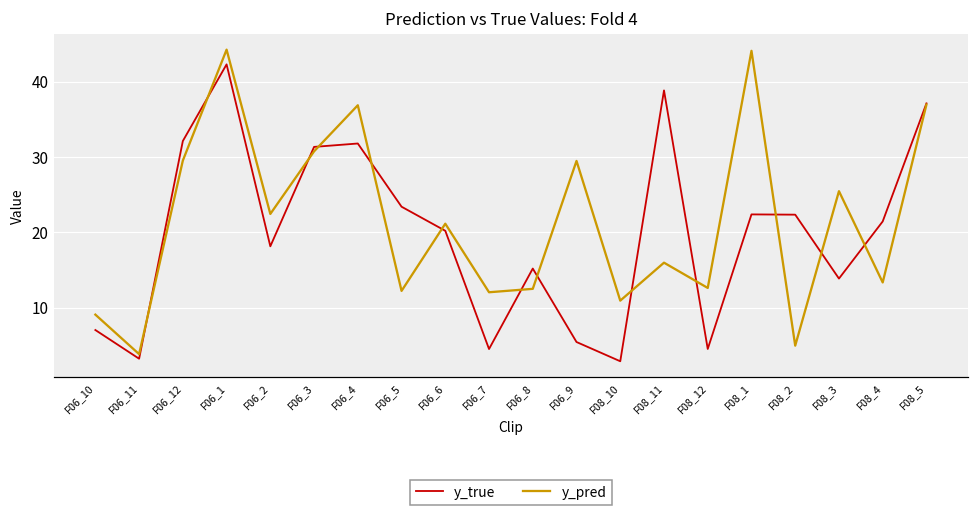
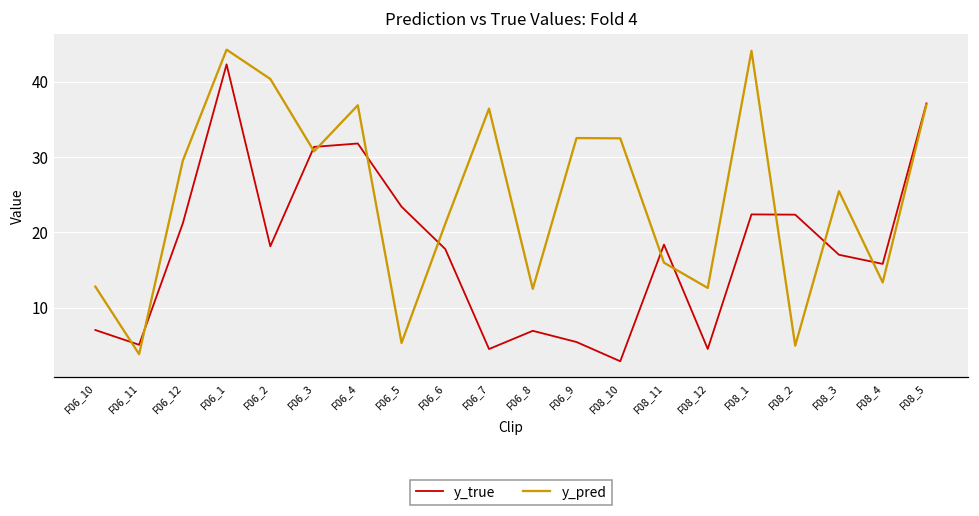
y_pred, F06_10: 9 -> 13
y_true, F06_11: 3 -> 5
y_true, F06_12: 32 -> 21
y_pred, F06_2: 22 -> 40
y_pred, F06_5: 12 -> 5
y_true, F06_6: 20 -> 18
y_pred, F06_7: 12 -> 36
y_true, F06_8: 15 -> 7
y_pred, F06_9: 29 -> 32
y_pred, F08_10: 11 -> 32
y_true, F08_11: 39 -> 18
y_true, F08_3: 14 -> 17
y_true, F08_4: 21 -> 16
